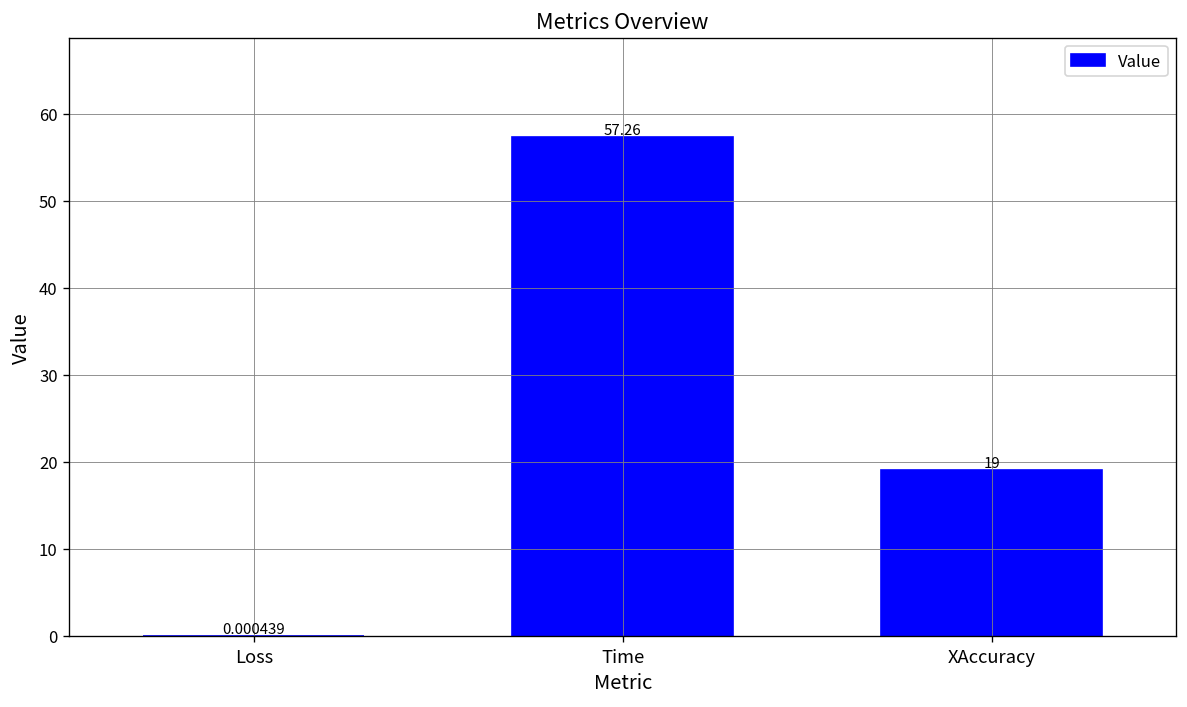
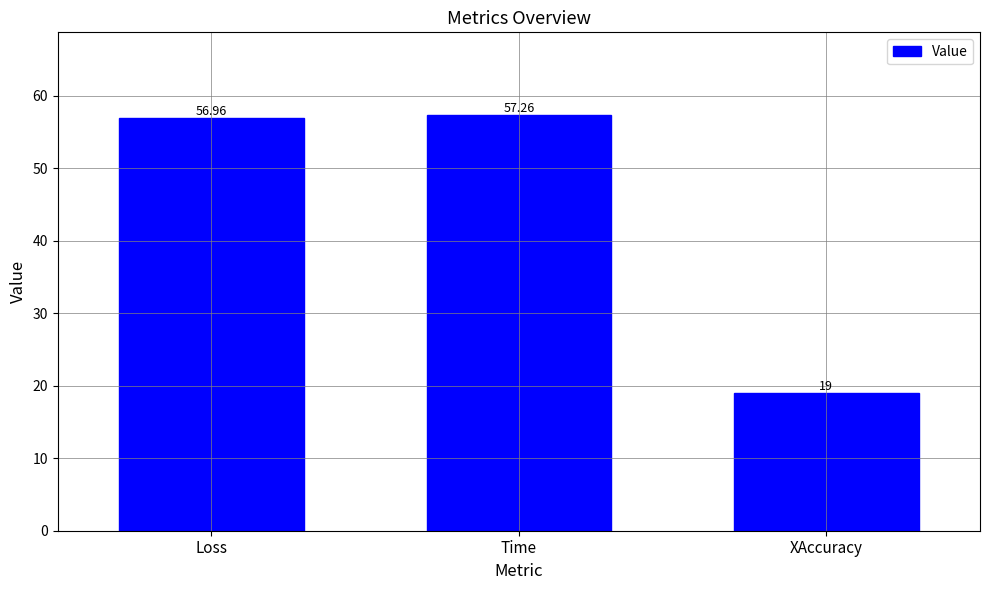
Loss: 0.000439 -> 56.96
